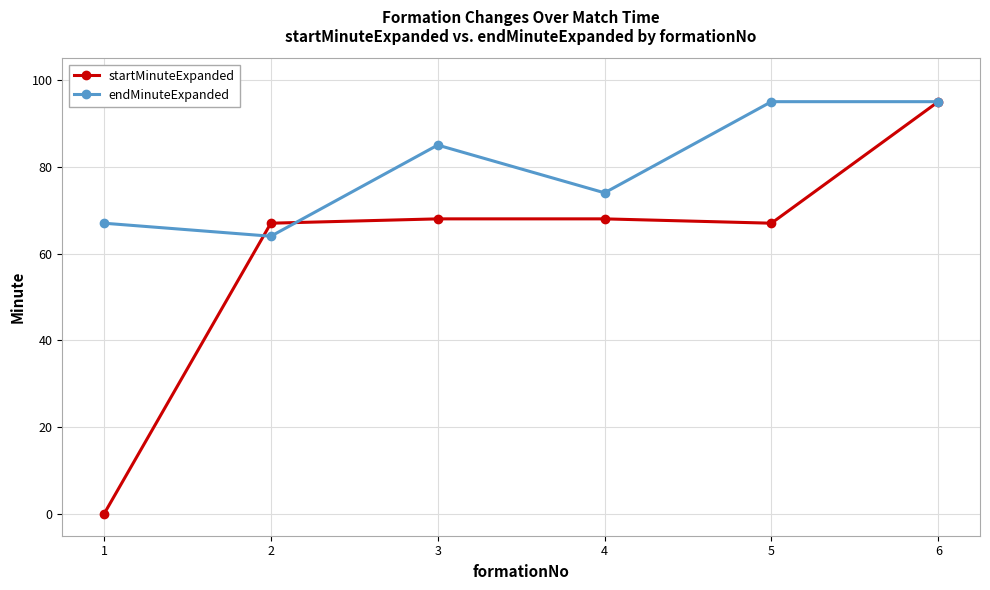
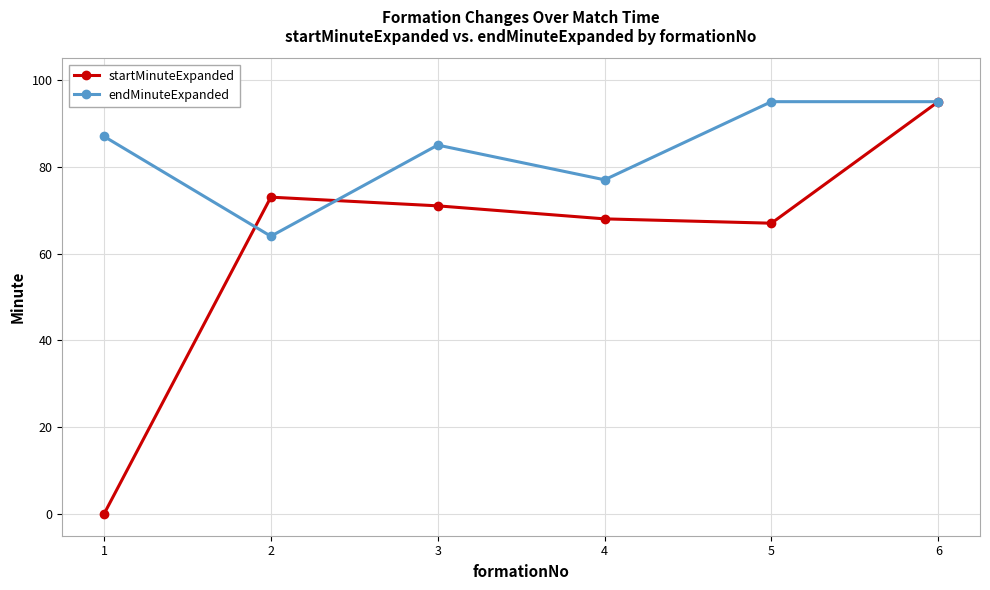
endMinuteExpanded, 1: 67 -> 87
startMinuteExpanded, 2: 67 -> 73
startMinuteExpanded, 3: 68 -> 71
endMinuteExpanded, 4: 74 -> 77
